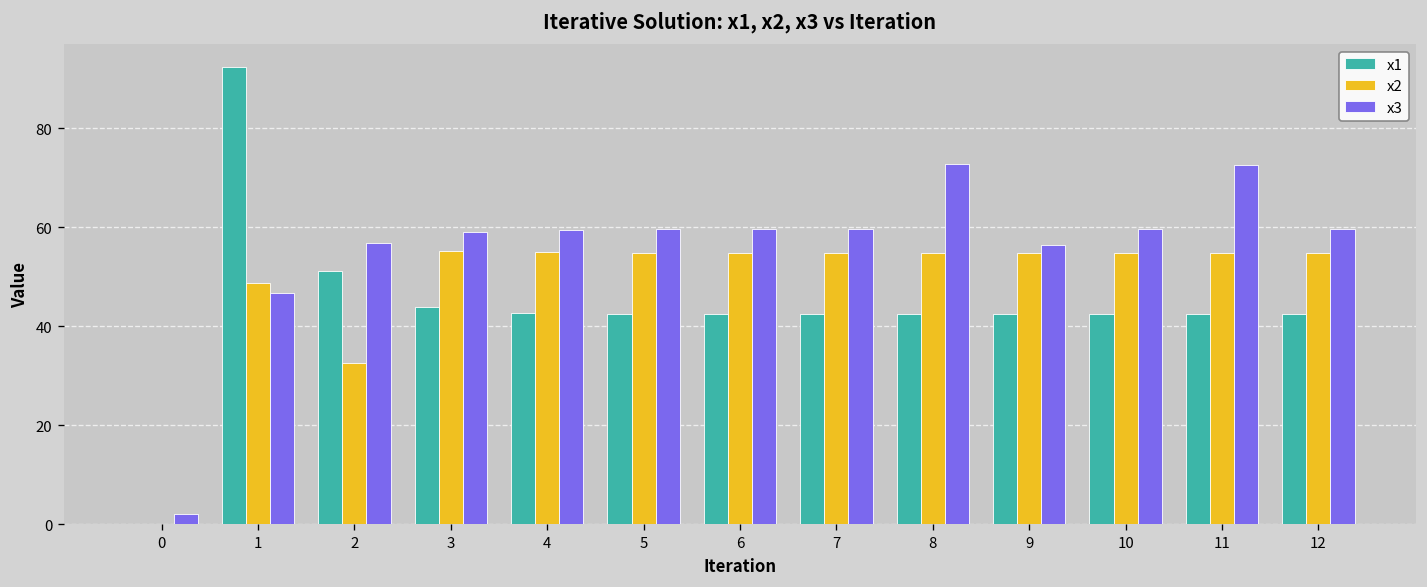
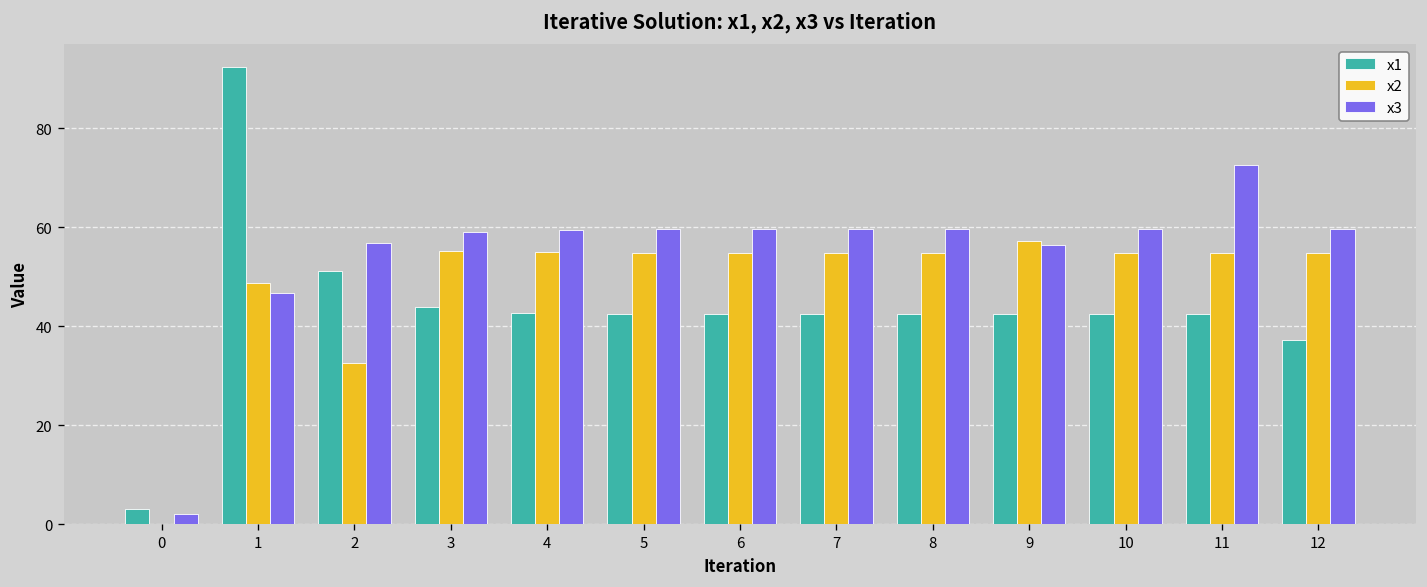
x1, 0: 0 -> 3
x3, 8: 73 -> 60
x2, 9: 55 -> 57
x1, 12: 43 -> 37
